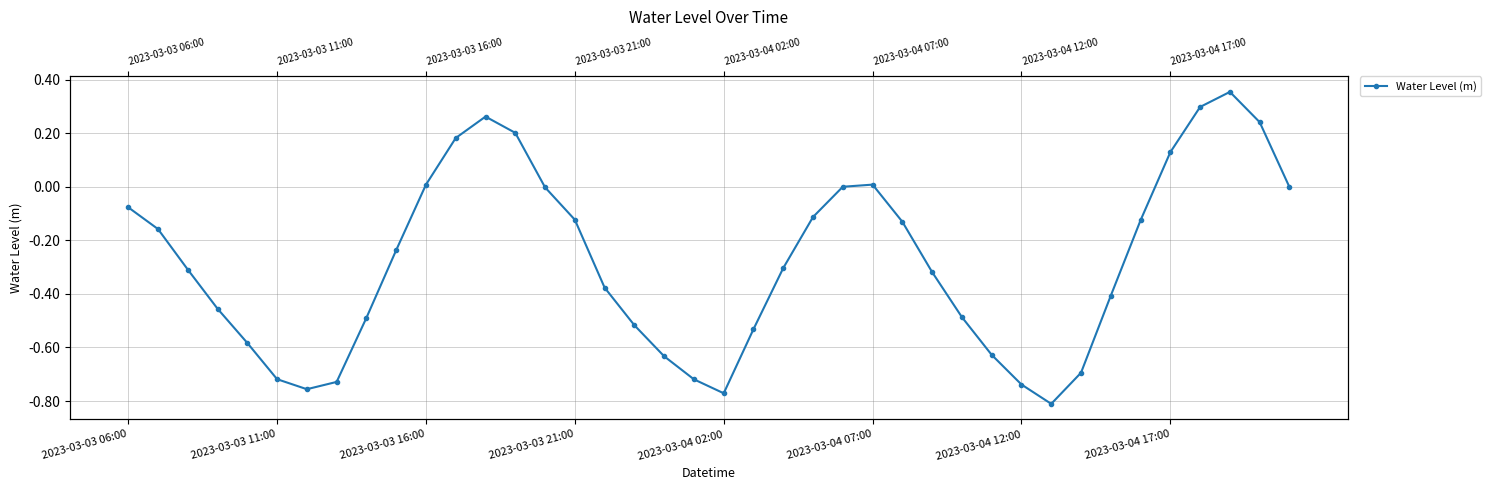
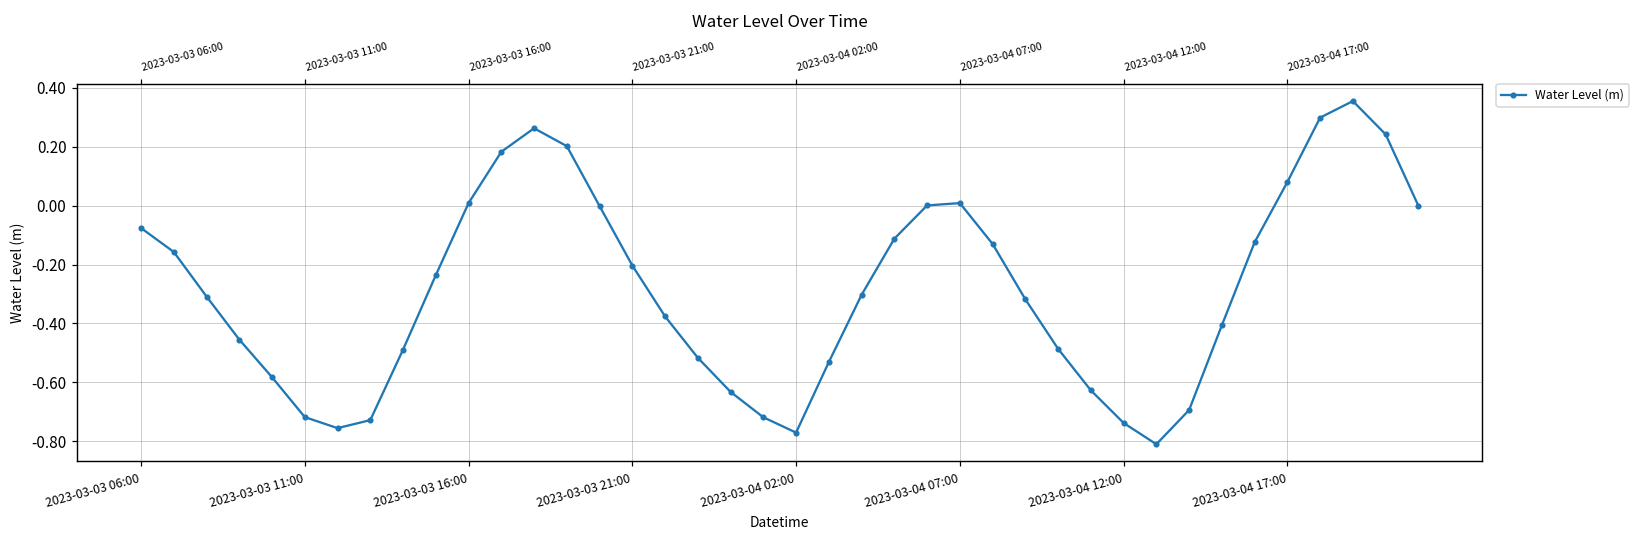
2023-03-03 21:00: -0.12 -> -0.20
2023-03-04 17:00: 0.13 -> 0.08
